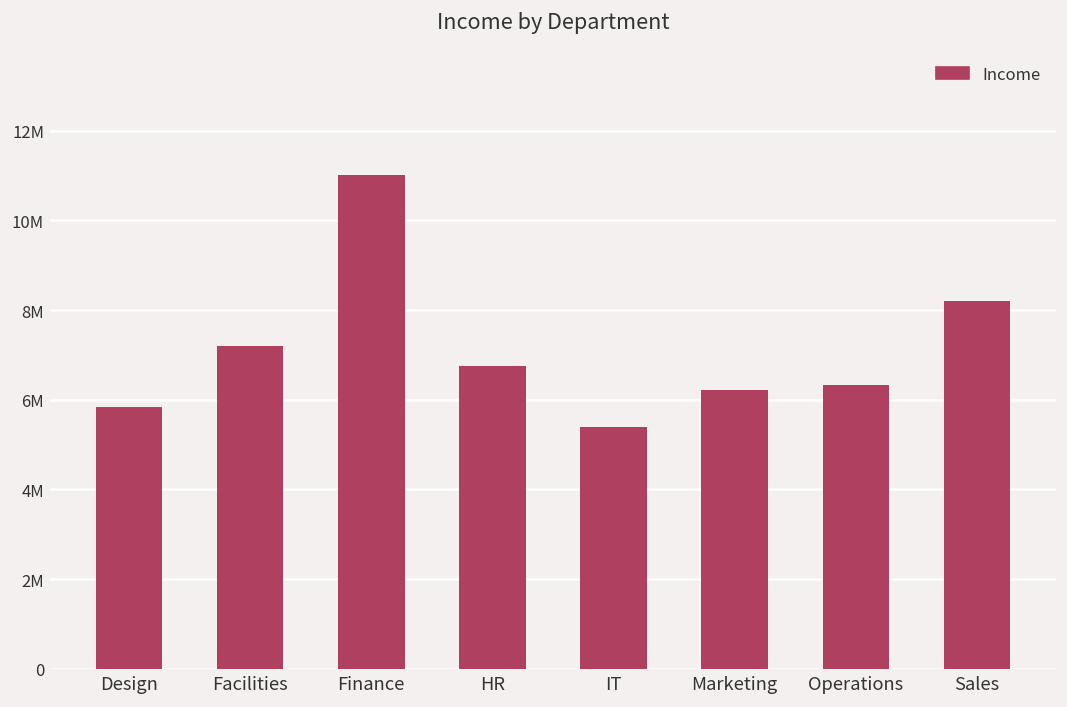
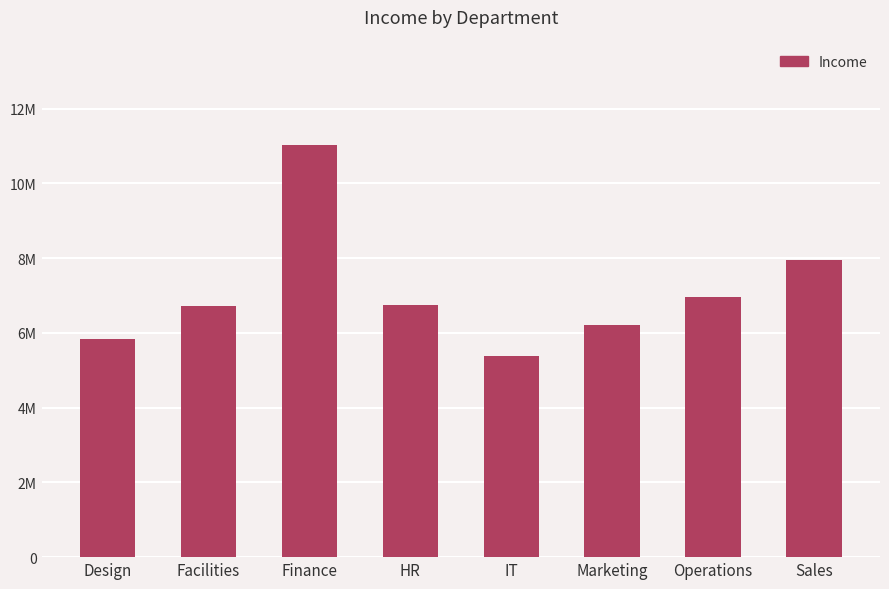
Facilities: 7200000 -> 6700000
Operations: 6300000 -> 7000000
Sales: 8200000 -> 8000000
